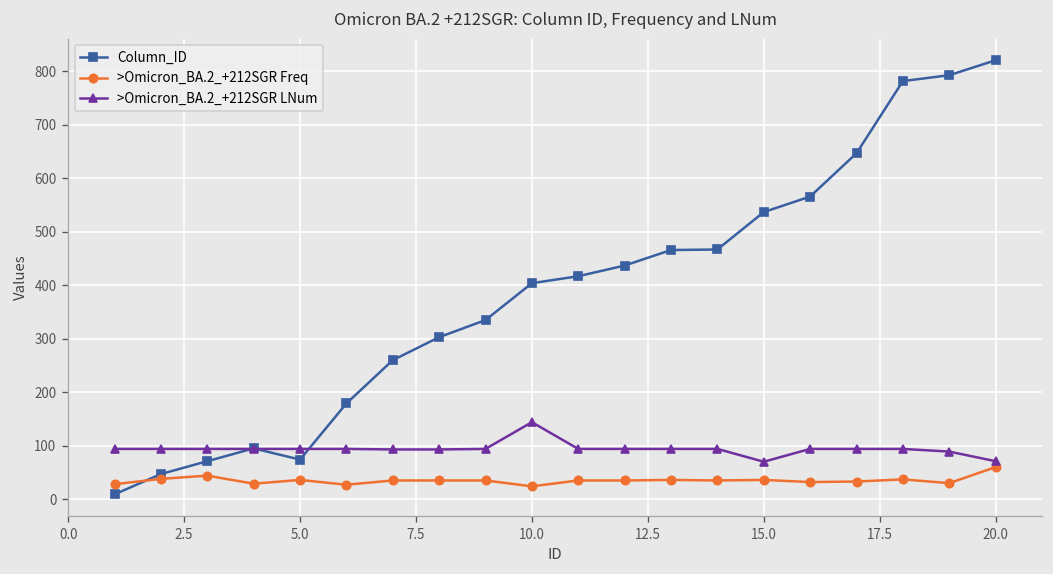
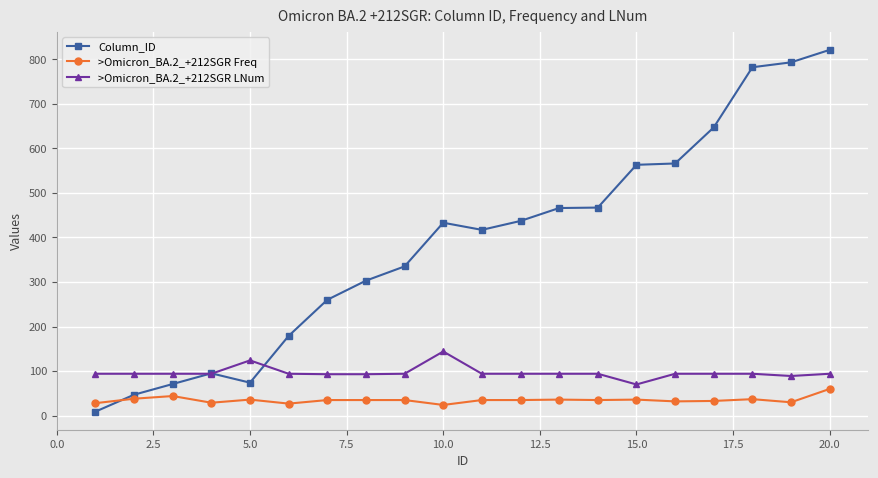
>Omicron_BA.2_+212SGR LNum, 5.0: 90 -> 120
Column_ID, 10.0: 400 -> 430
Column_ID, 15.0: 540 -> 560
>Omicron_BA.2_+212SGR LNum, 20.0: 70 -> 90
